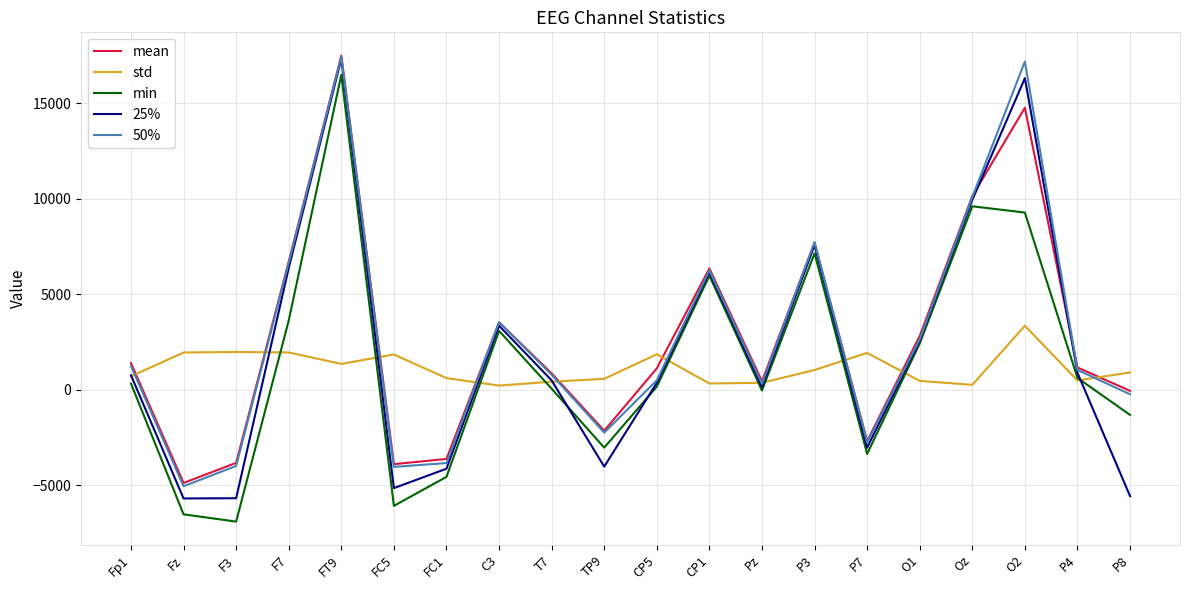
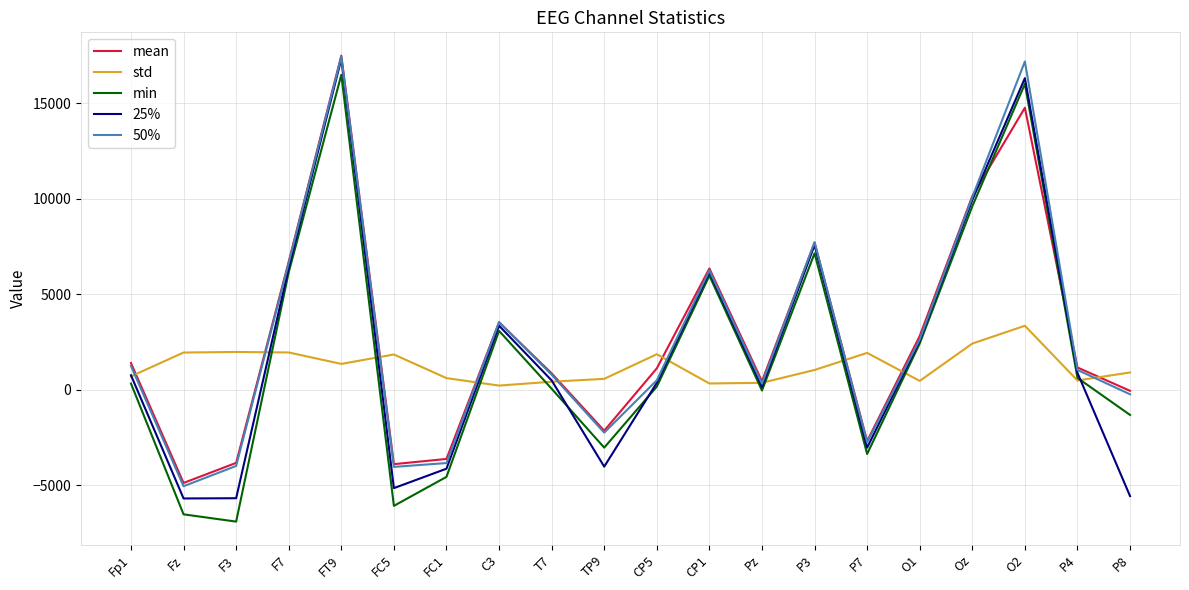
min, F7: 3600 -> 6200
std, Oz: 300 -> 2400
min, O2: 9300 -> 16000
